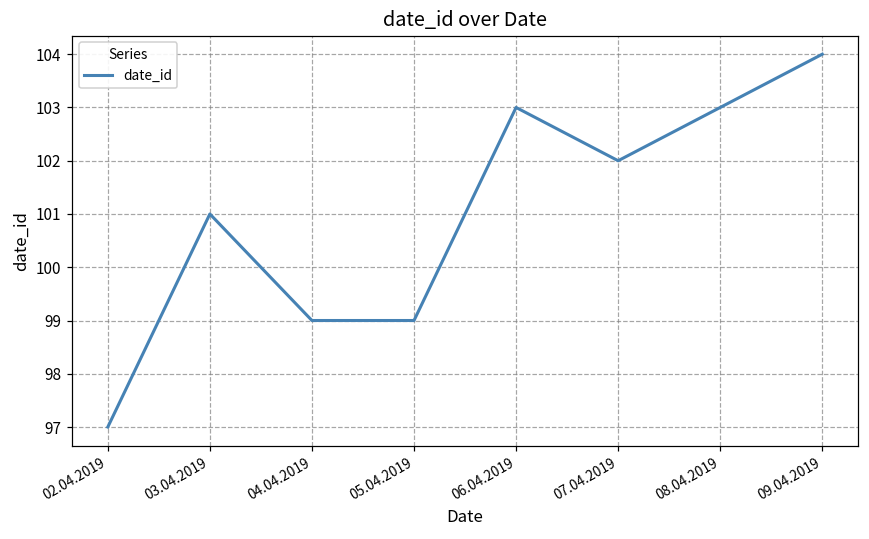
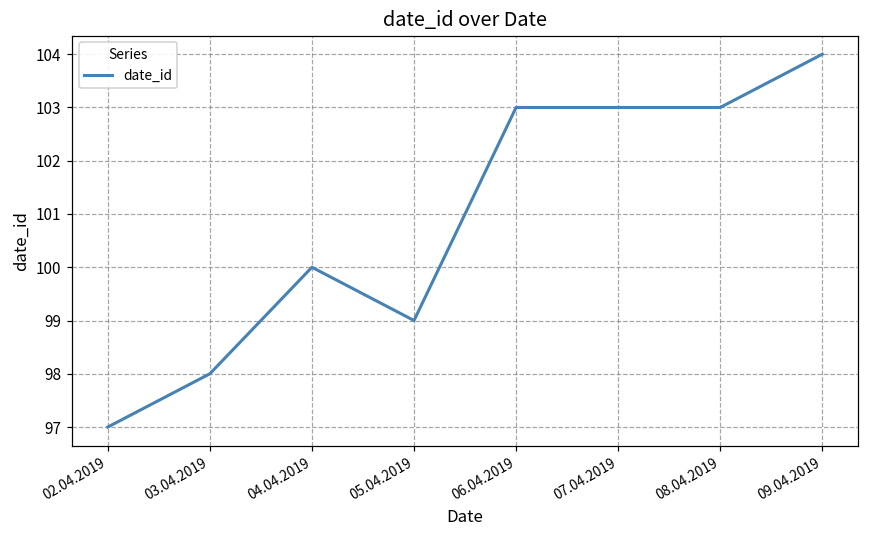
03.04.2019: 101 -> 98
04.04.2019: 99 -> 100
07.04.2019: 102 -> 103
